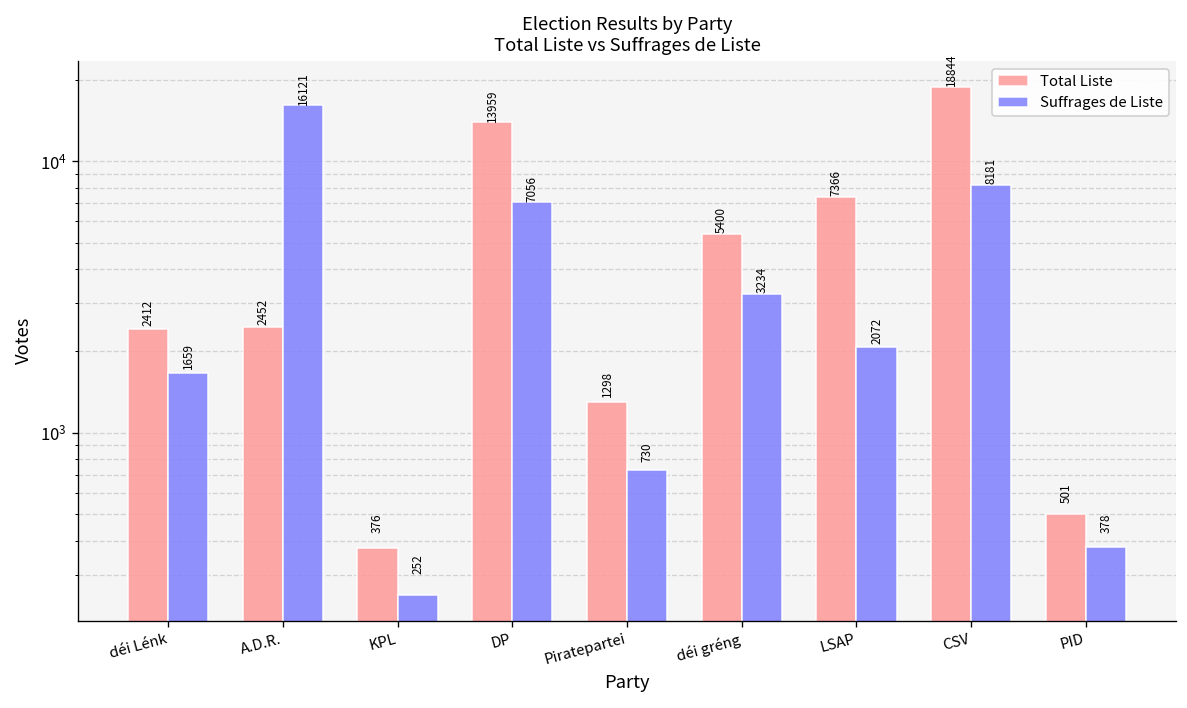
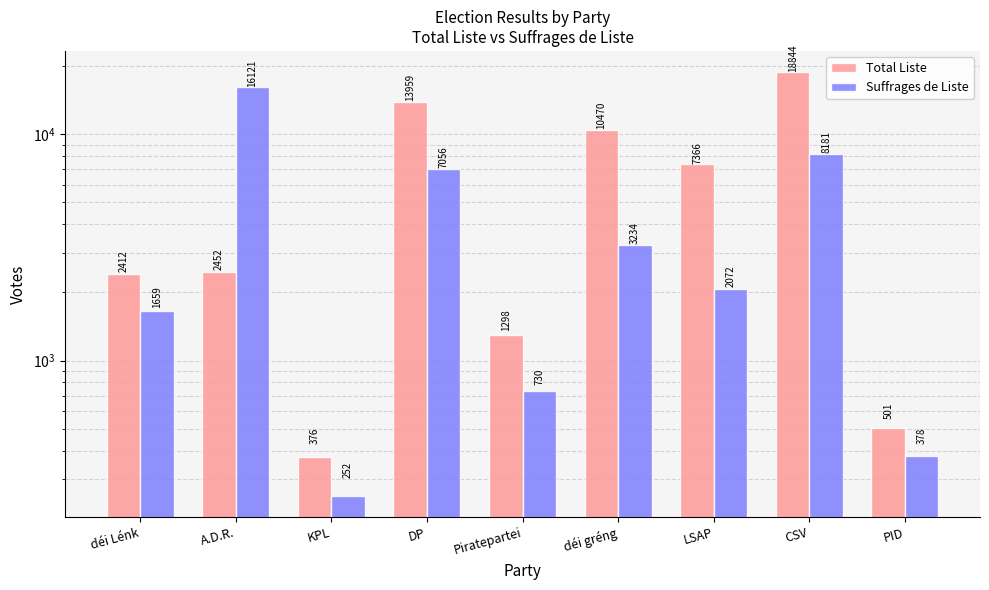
Total Liste, déi gréng: 5400 -> 10470
